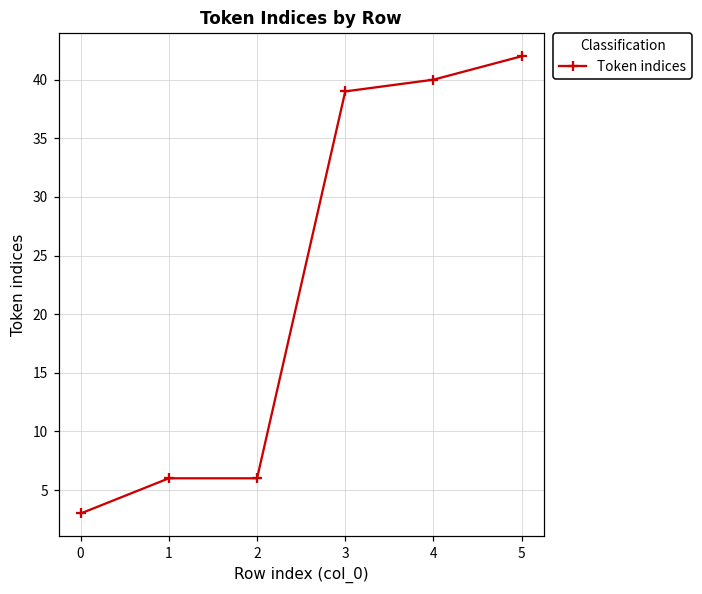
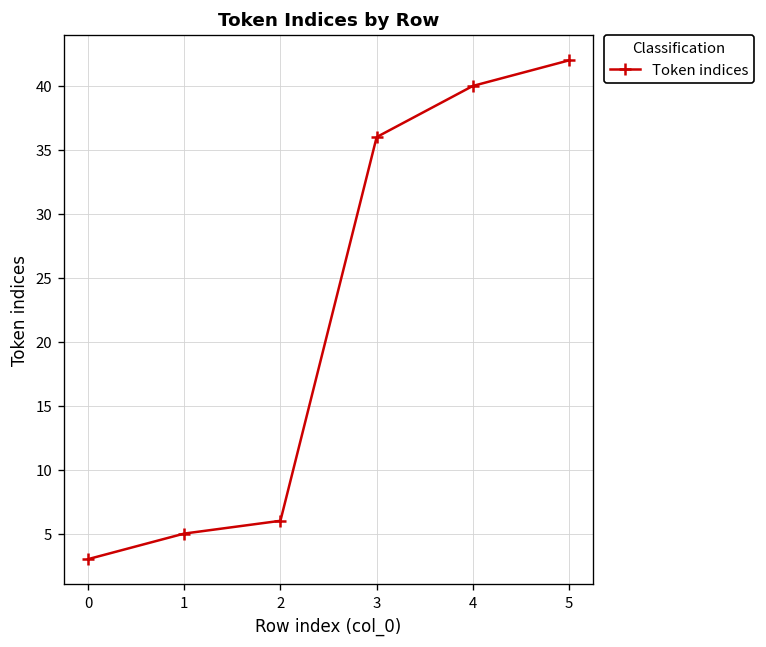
1: 6 -> 5
3: 39 -> 36
